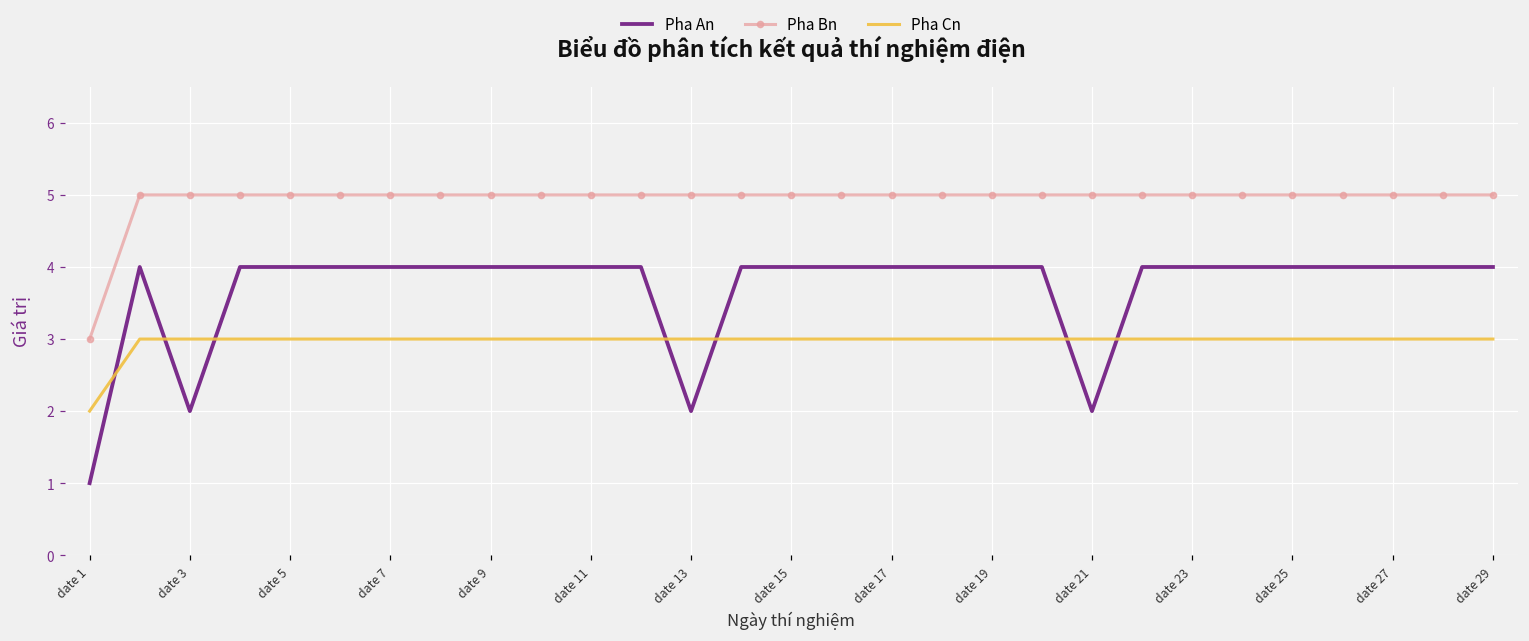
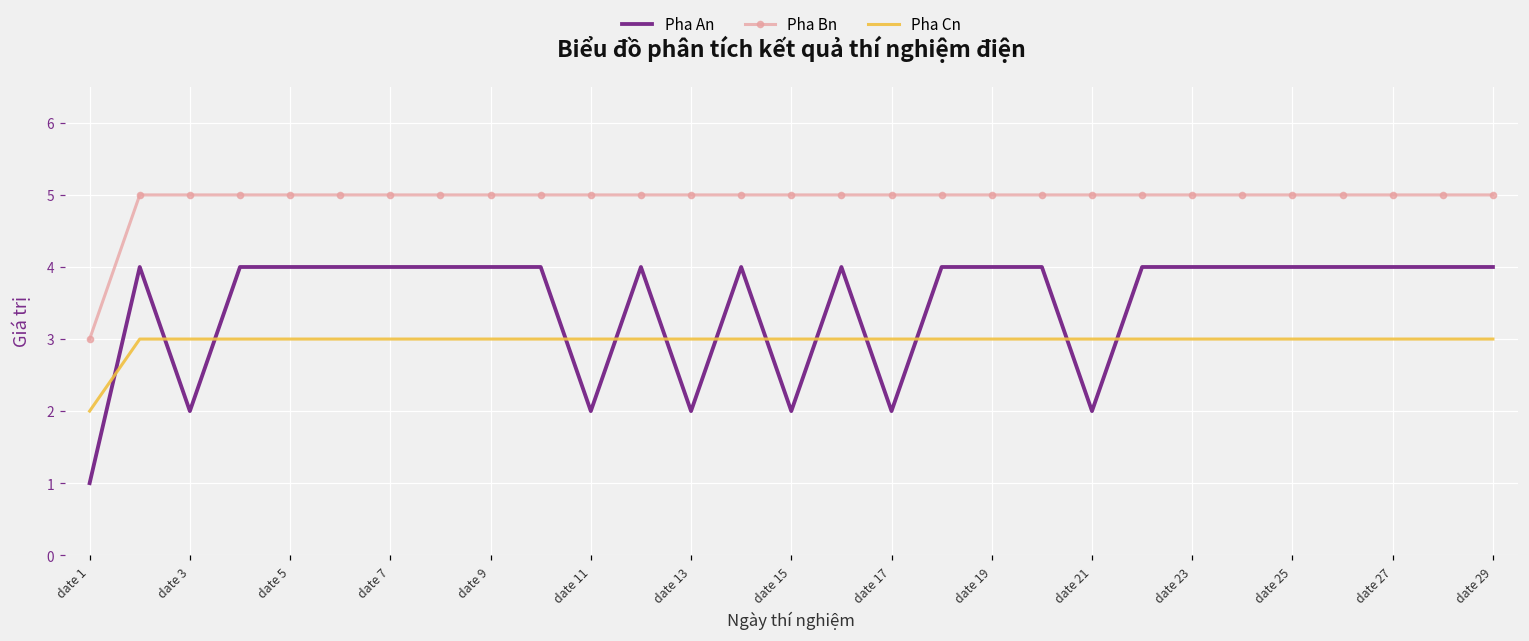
Pha An, date 11: 4 -> 2
Pha An, date 15: 4 -> 2
Pha An, date 17: 4 -> 2
